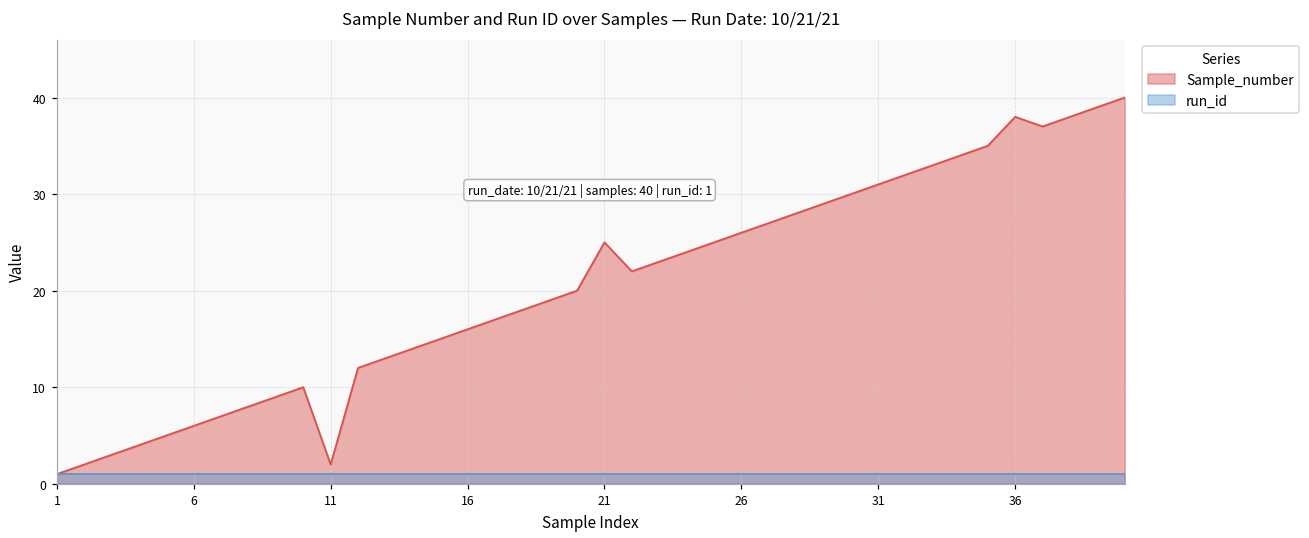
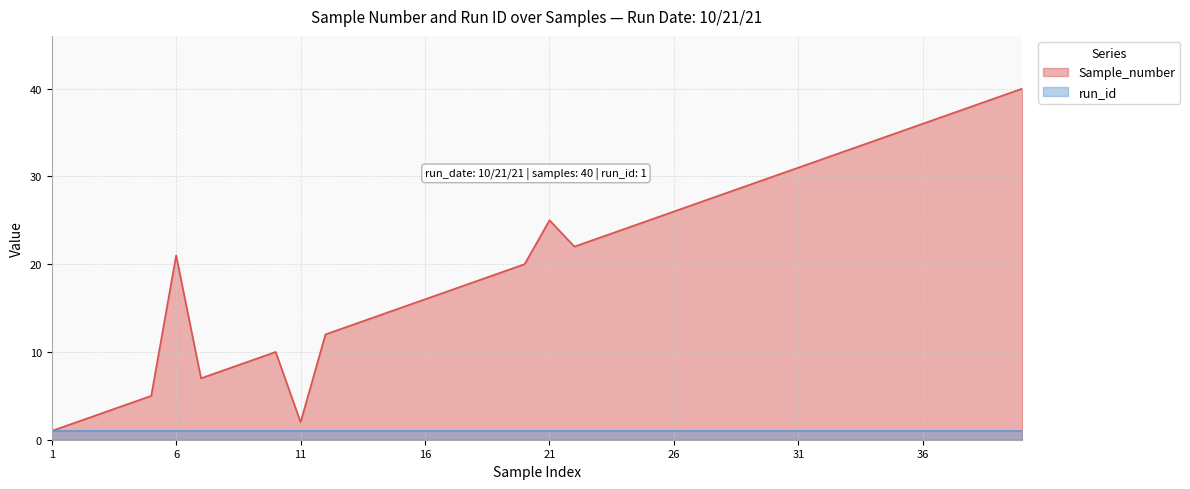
Sample_number, 6: 6 -> 21
Sample_number, 36: 38 -> 36
